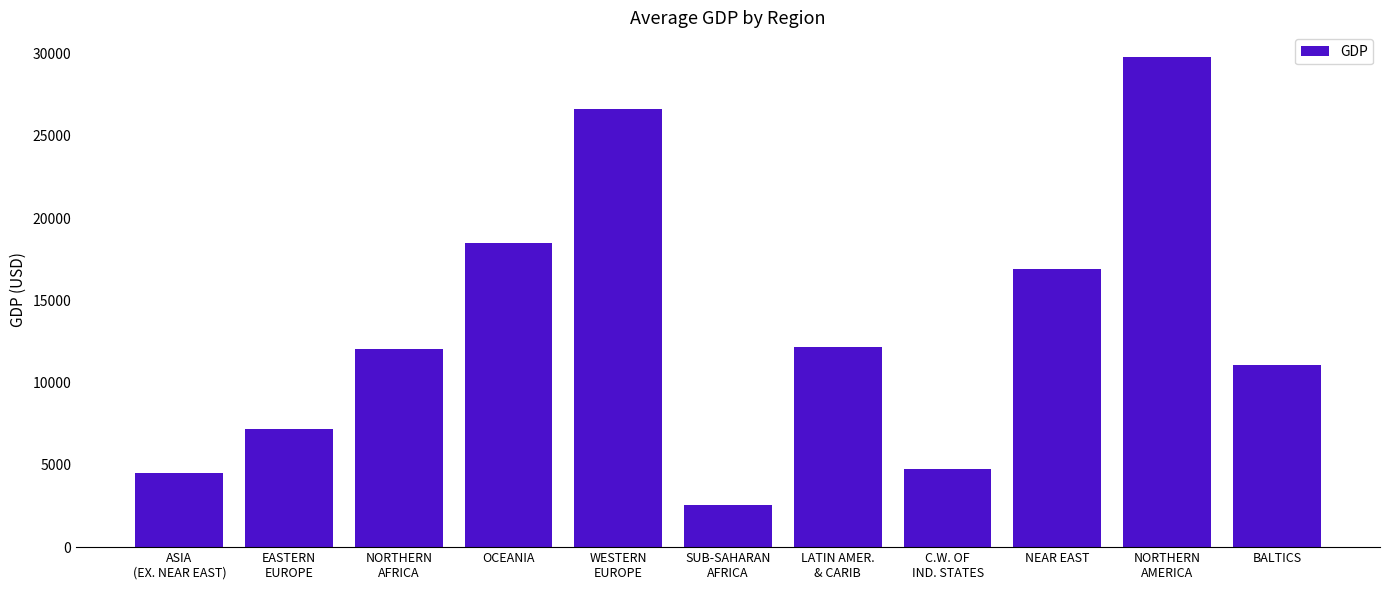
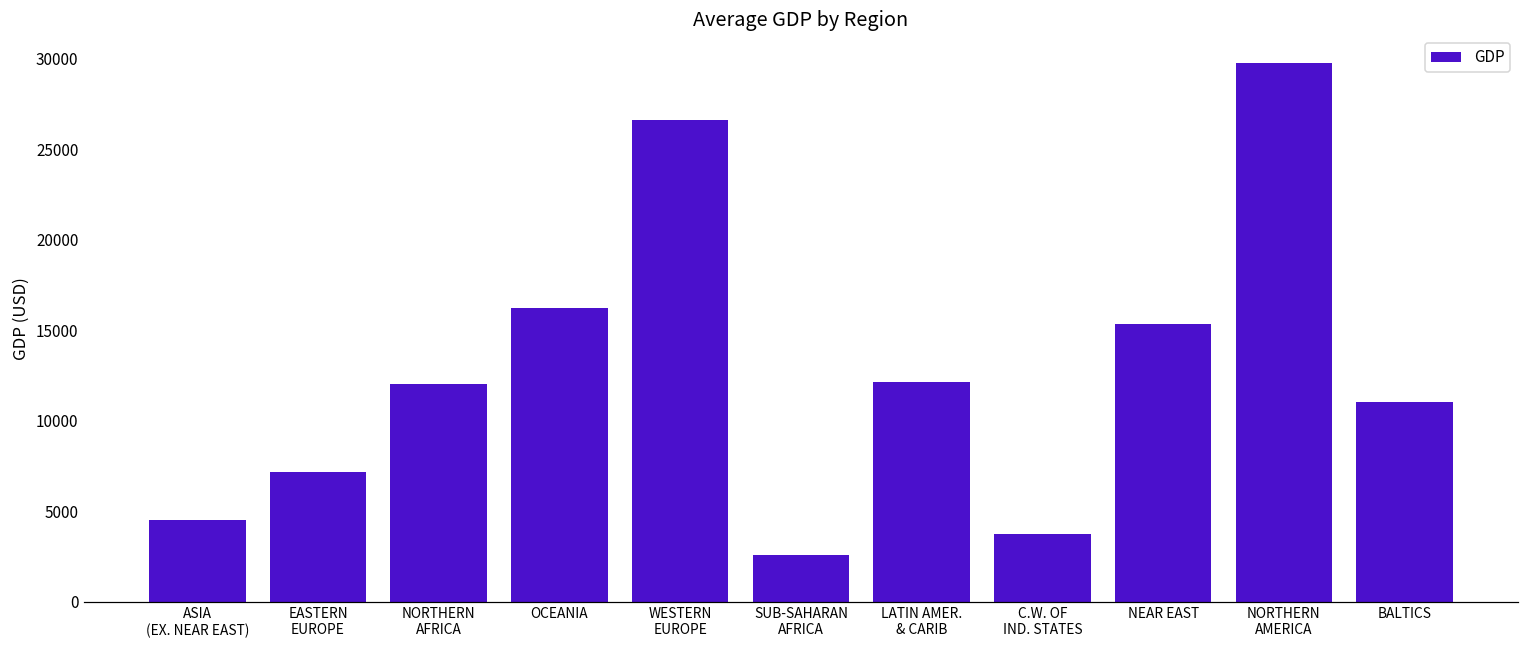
OCEANIA: 18500 -> 16200
C.W. OF IND. STATES: 4800 -> 3700
NEAR EAST: 16900 -> 15300
